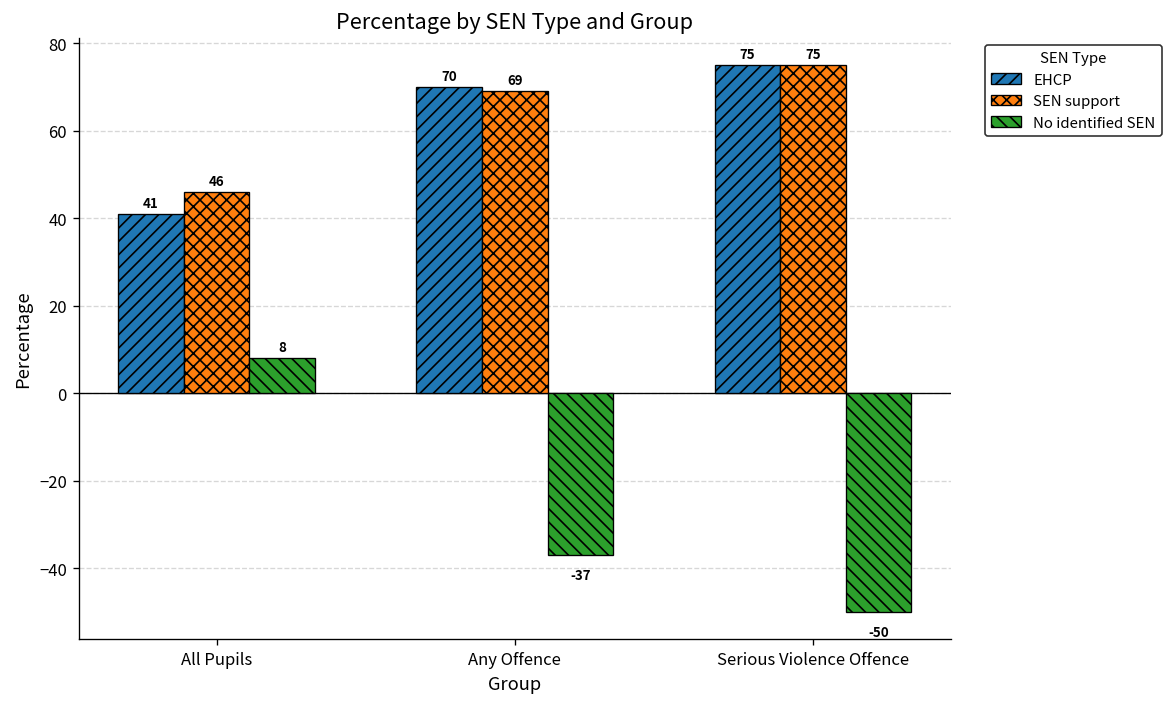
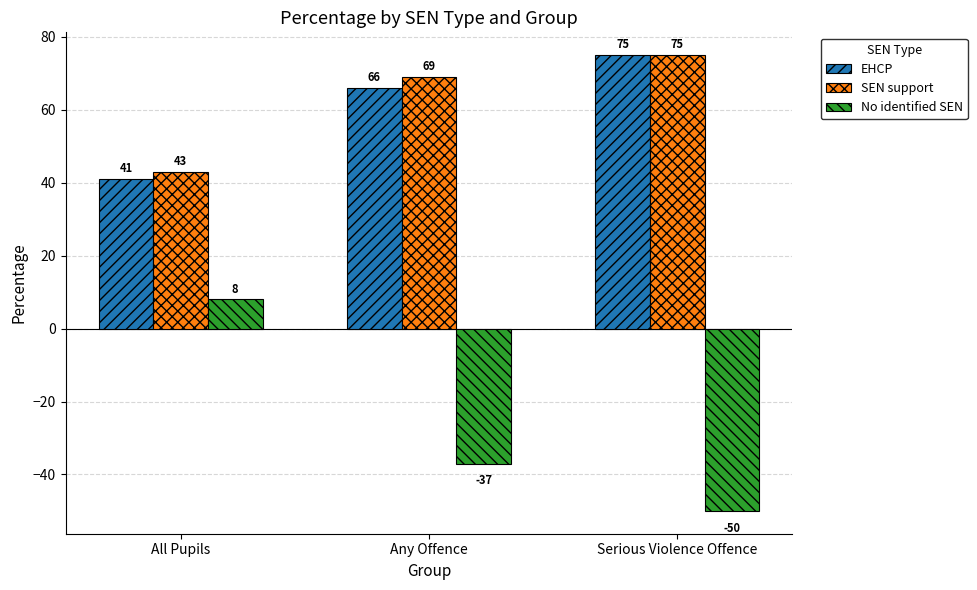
SEN support, All Pupils: 46 -> 43
EHCP, Any Offence: 70 -> 66
